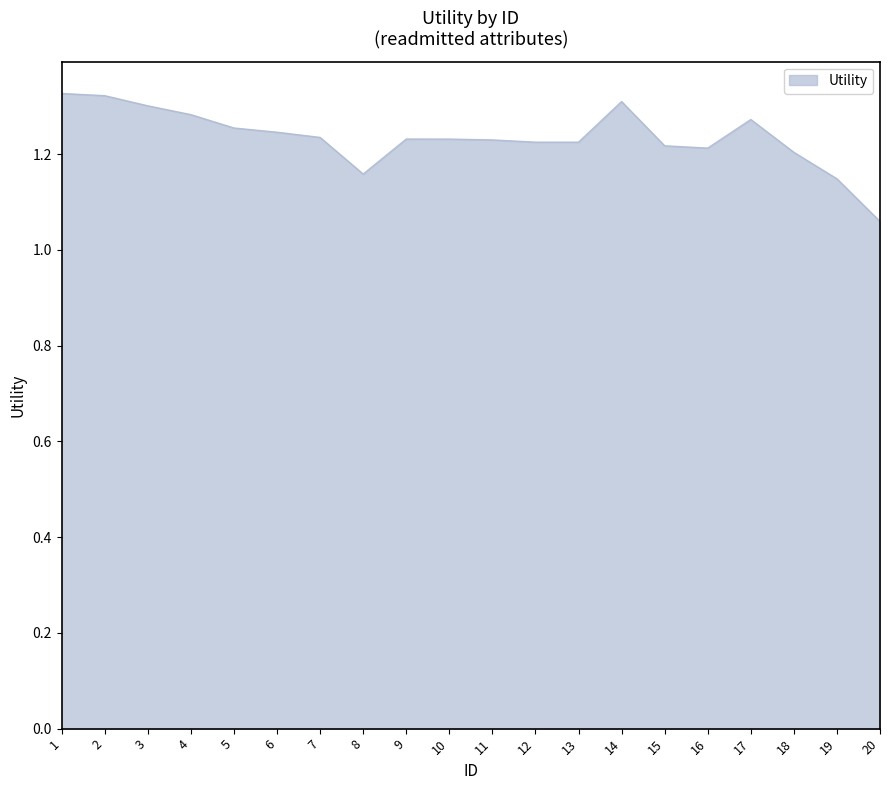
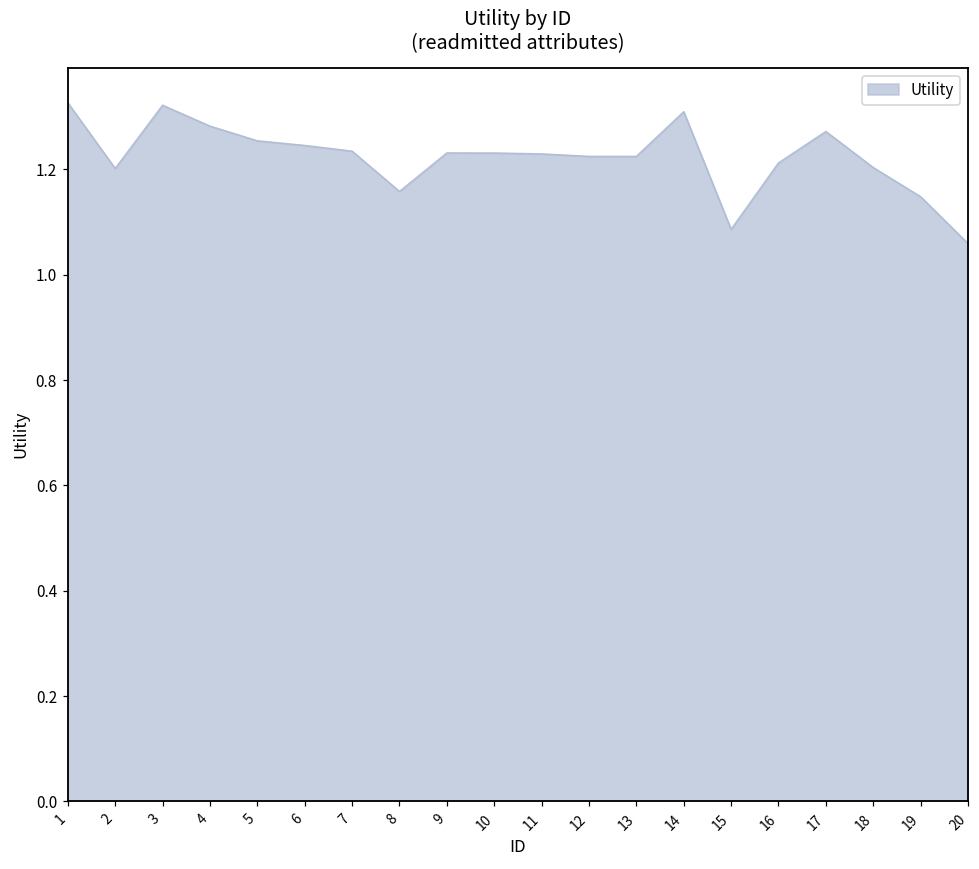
2: 1.32 -> 1.20
3: 1.30 -> 1.32
15: 1.22 -> 1.09
